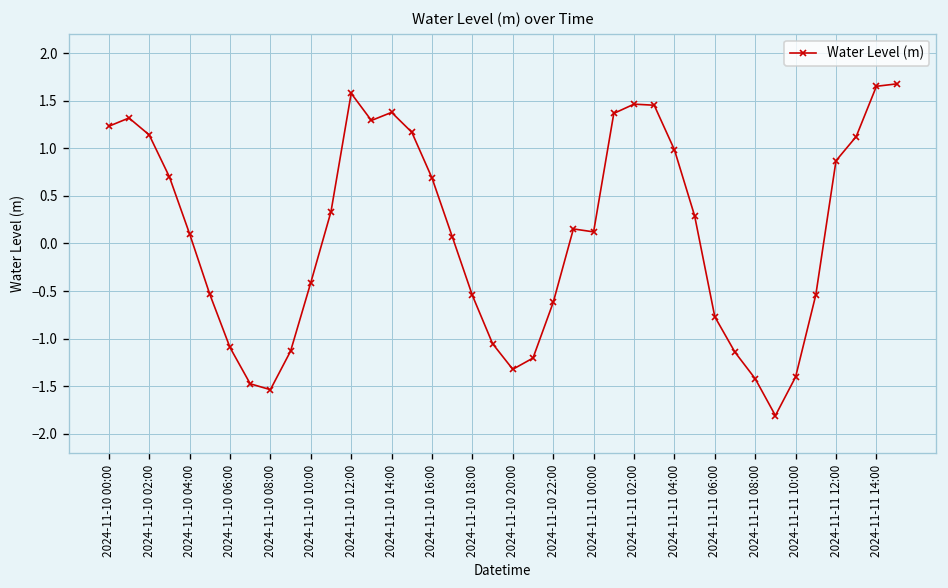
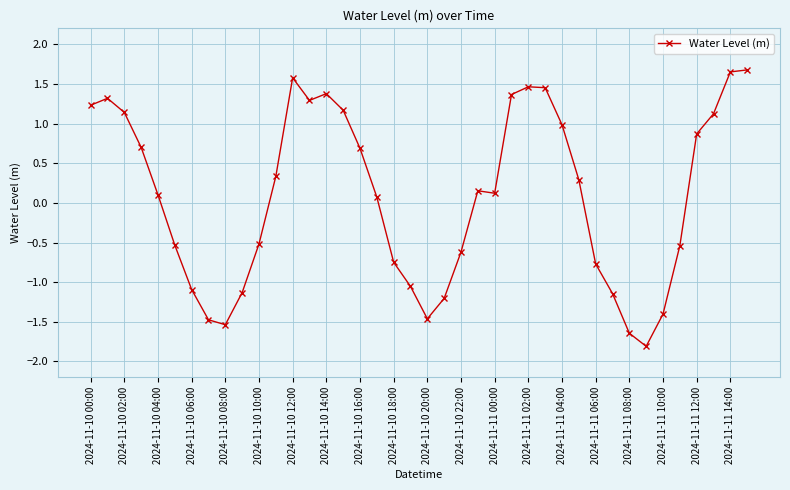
2024-11-10 10:00: -0.4 -> -0.5
2024-11-10 18:00: -0.5 -> -0.7
2024-11-10 20:00: -1.3 -> -1.5
2024-11-11 08:00: -1.4 -> -1.6
